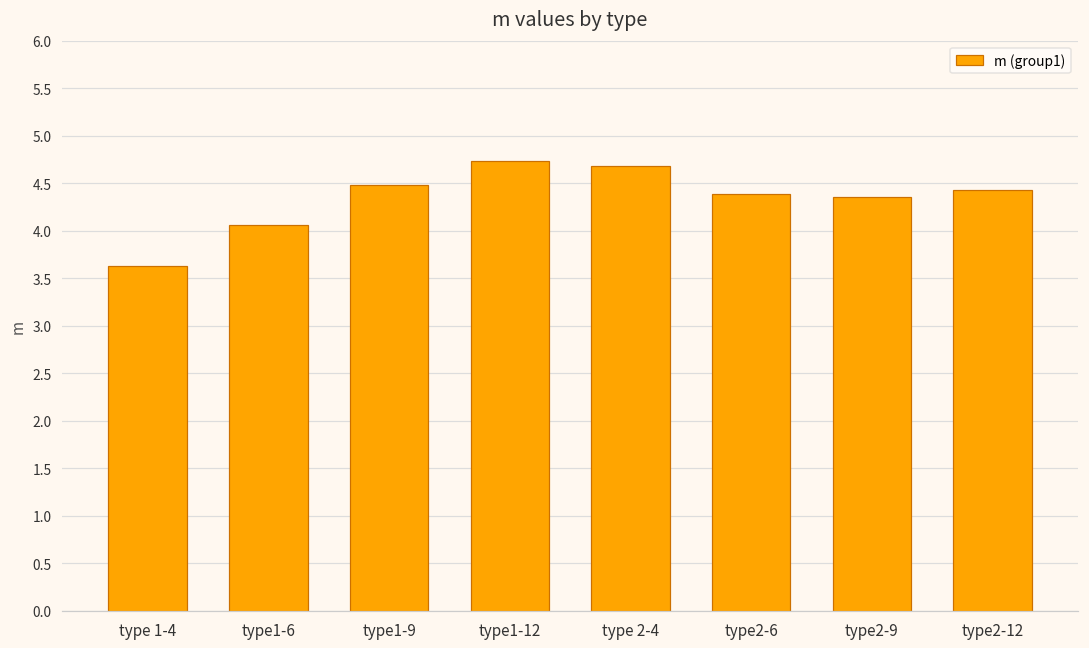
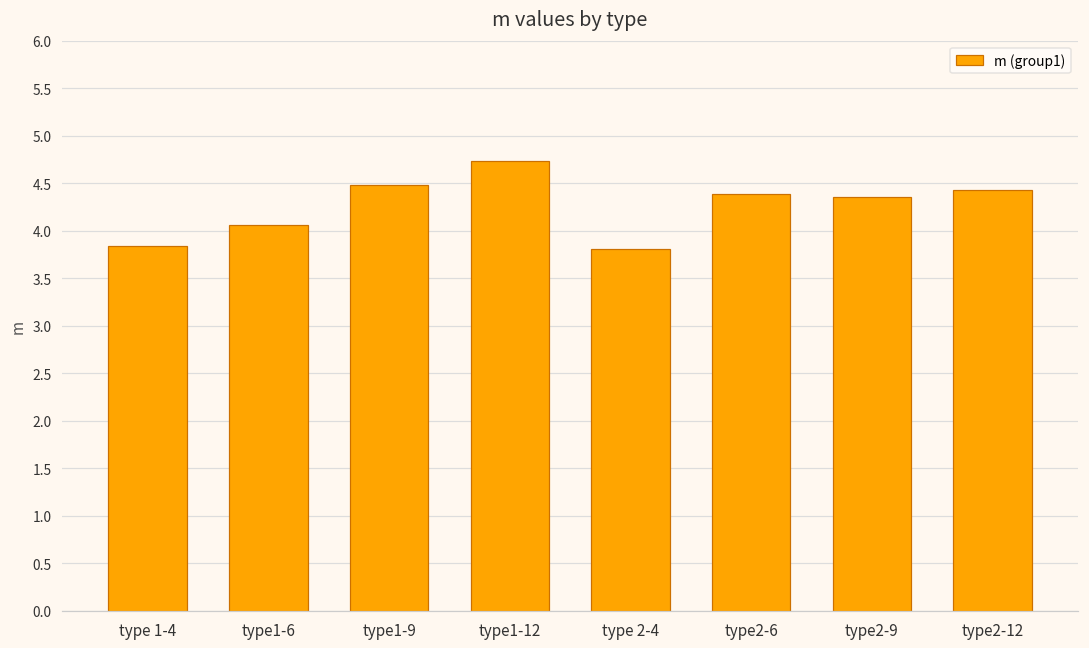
type 1-4: 3.6 -> 3.8
type 2-4: 4.7 -> 3.8
